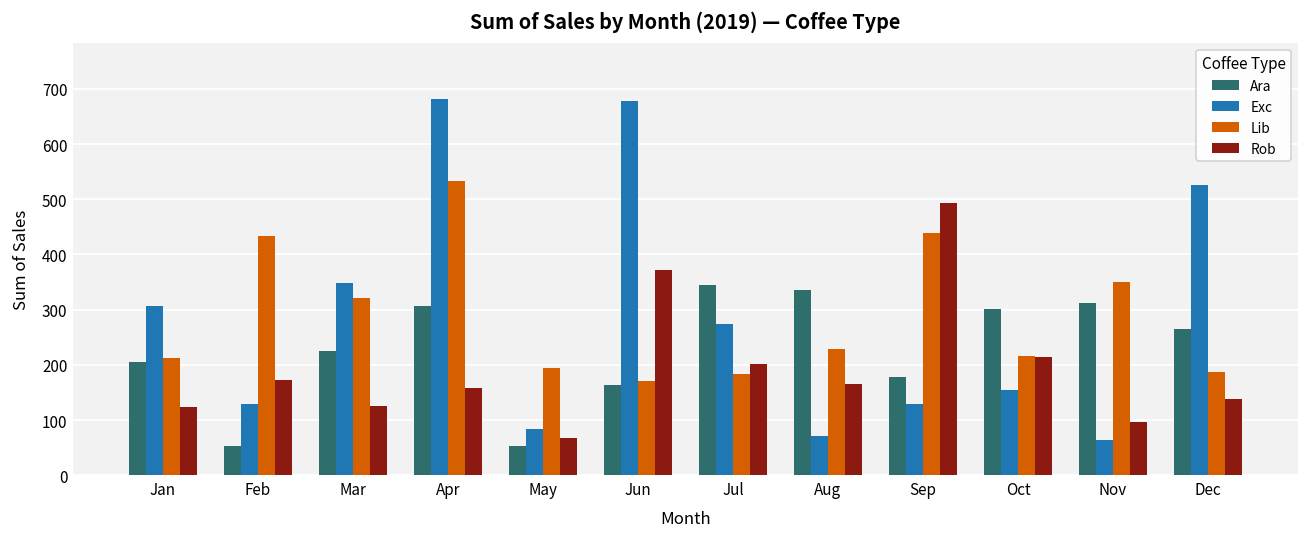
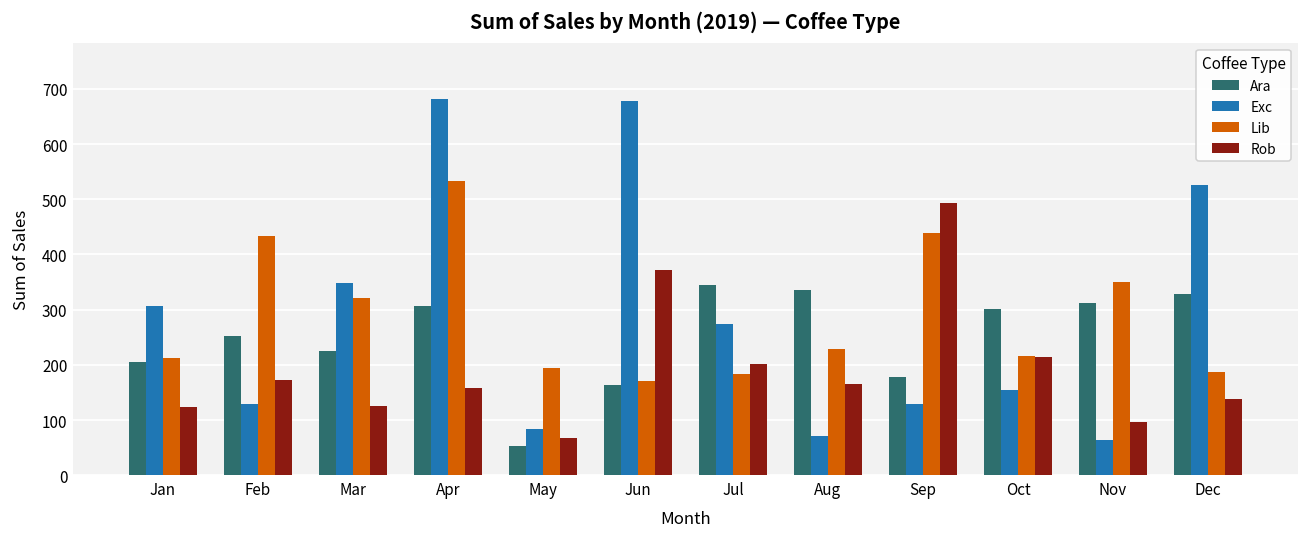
Ara, Feb: 50 -> 250
Ara, Dec: 270 -> 330
